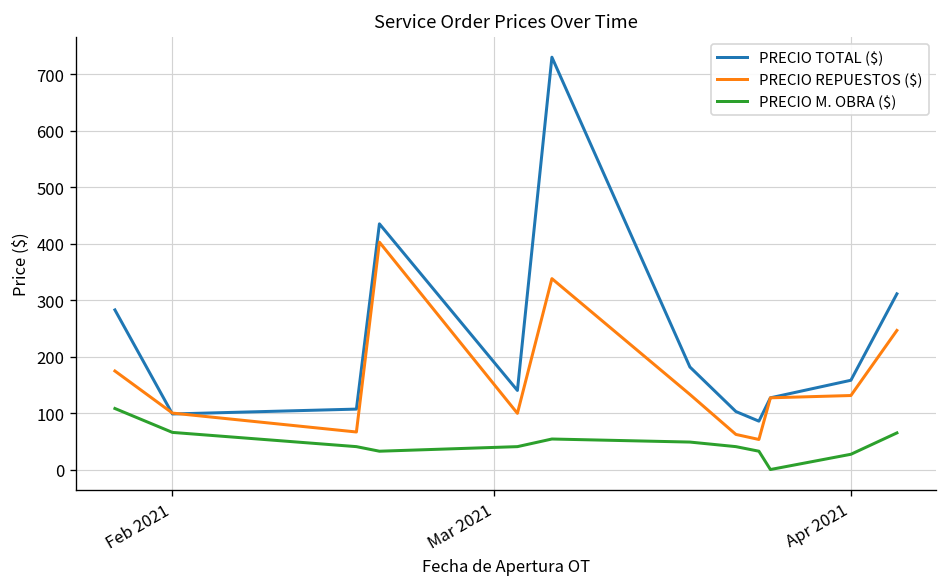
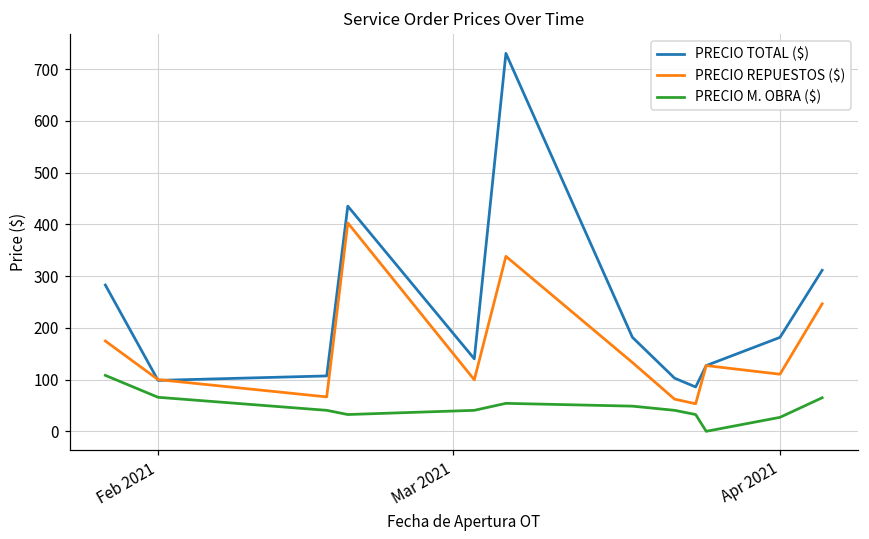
PRECIO TOTAL ($), Apr 2021: 160 -> 180
PRECIO REPUESTOS ($), Apr 2021: 130 -> 110
